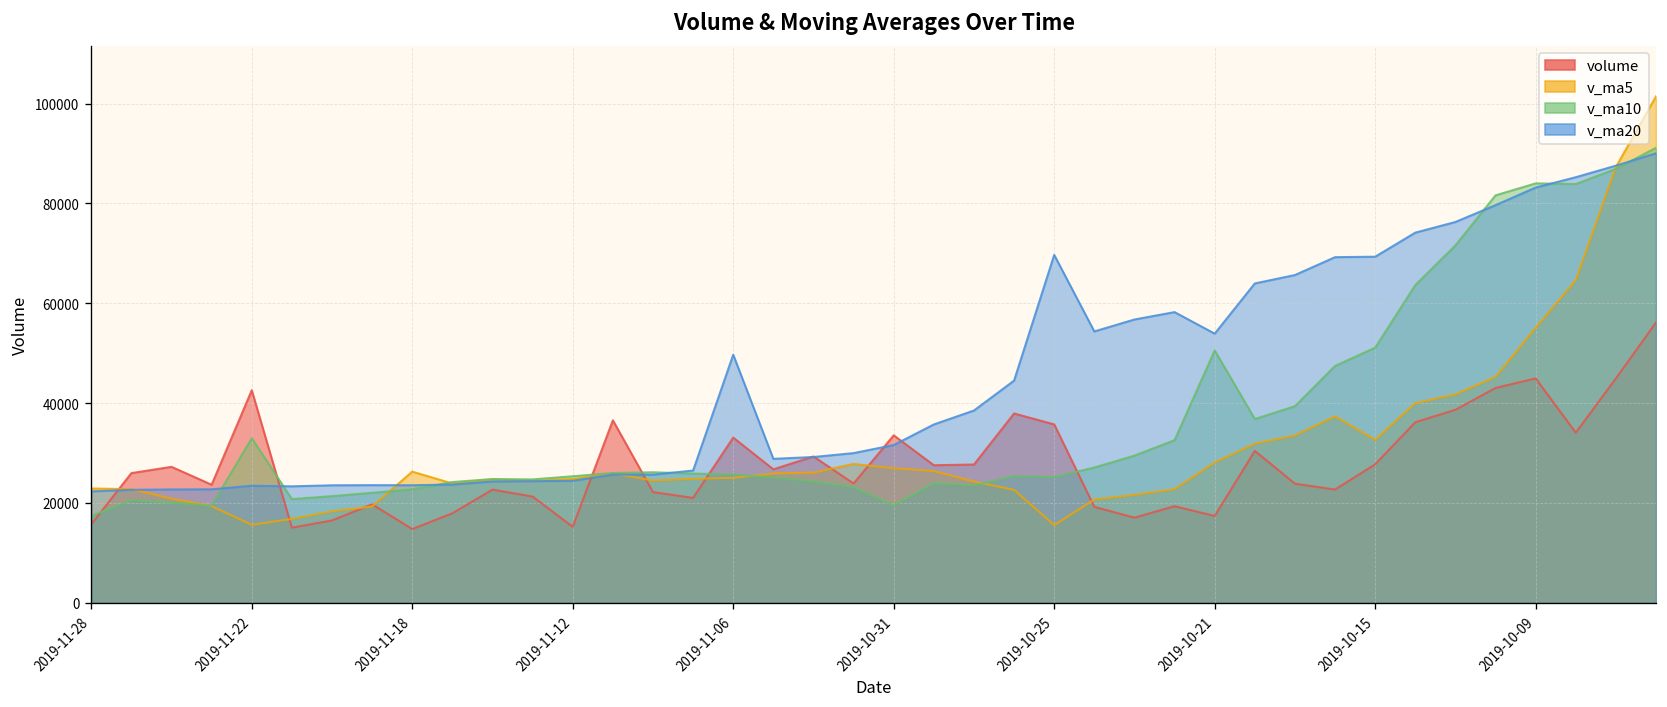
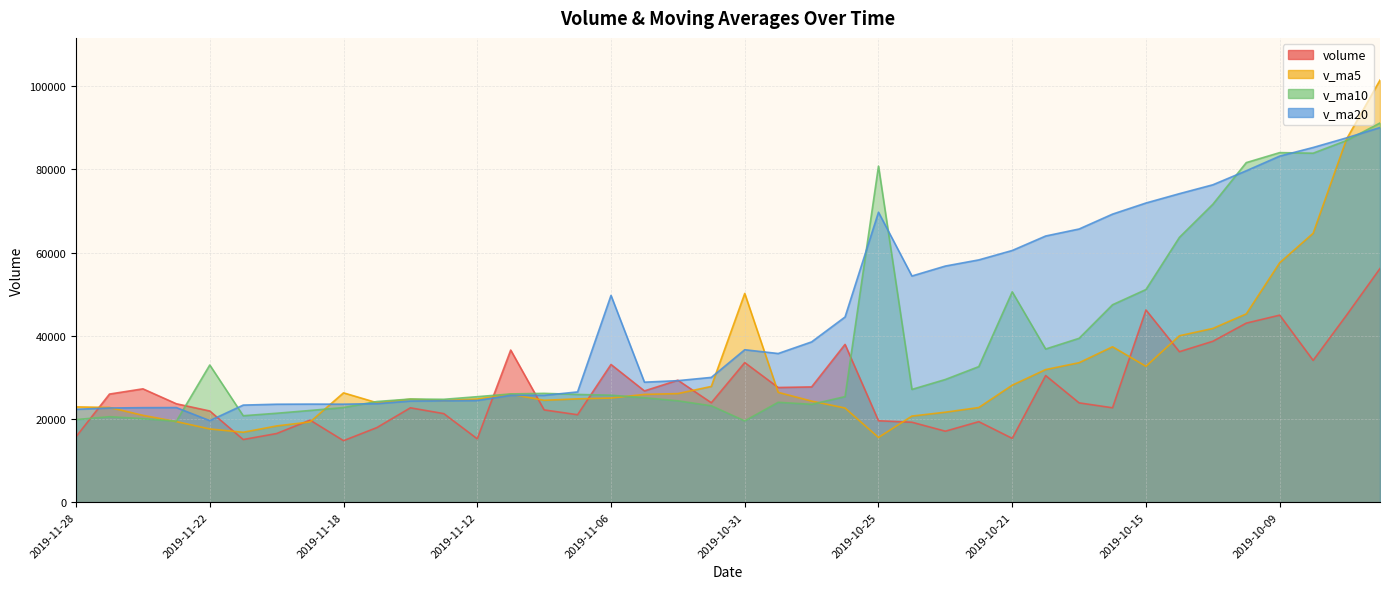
v_ma10, 2019-11-28: 17000 -> 20000
volume, 2019-11-22: 43000 -> 22000
v_ma5, 2019-11-22: 16000 -> 18000
v_ma20, 2019-11-22: 23000 -> 20000
v_ma5, 2019-10-31: 27000 -> 50000
v_ma20, 2019-10-31: 32000 -> 37000
volume, 2019-10-25: 36000 -> 20000
v_ma10, 2019-10-25: 25000 -> 81000
volume, 2019-10-21: 17000 -> 15000
v_ma20, 2019-10-21: 54000 -> 61000
volume, 2019-10-15: 28000 -> 46000
v_ma20, 2019-10-15: 69000 -> 72000
v_ma5, 2019-10-09: 55000 -> 58000
